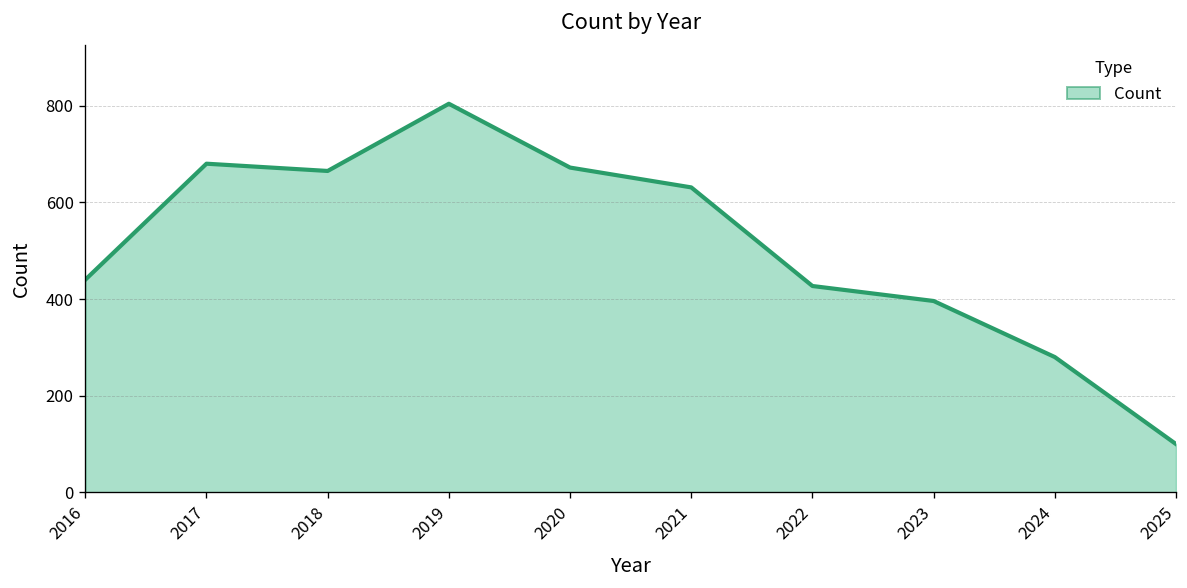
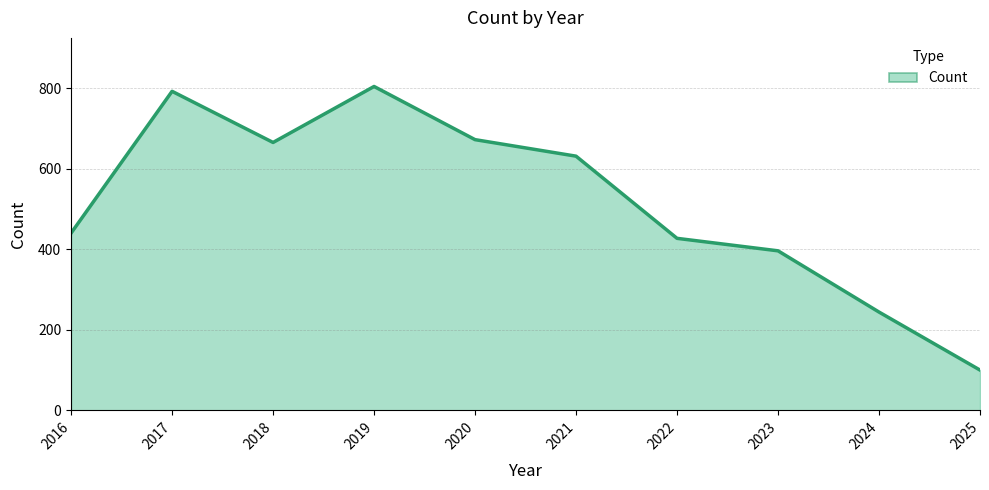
2017: 680 -> 790
2024: 280 -> 240
